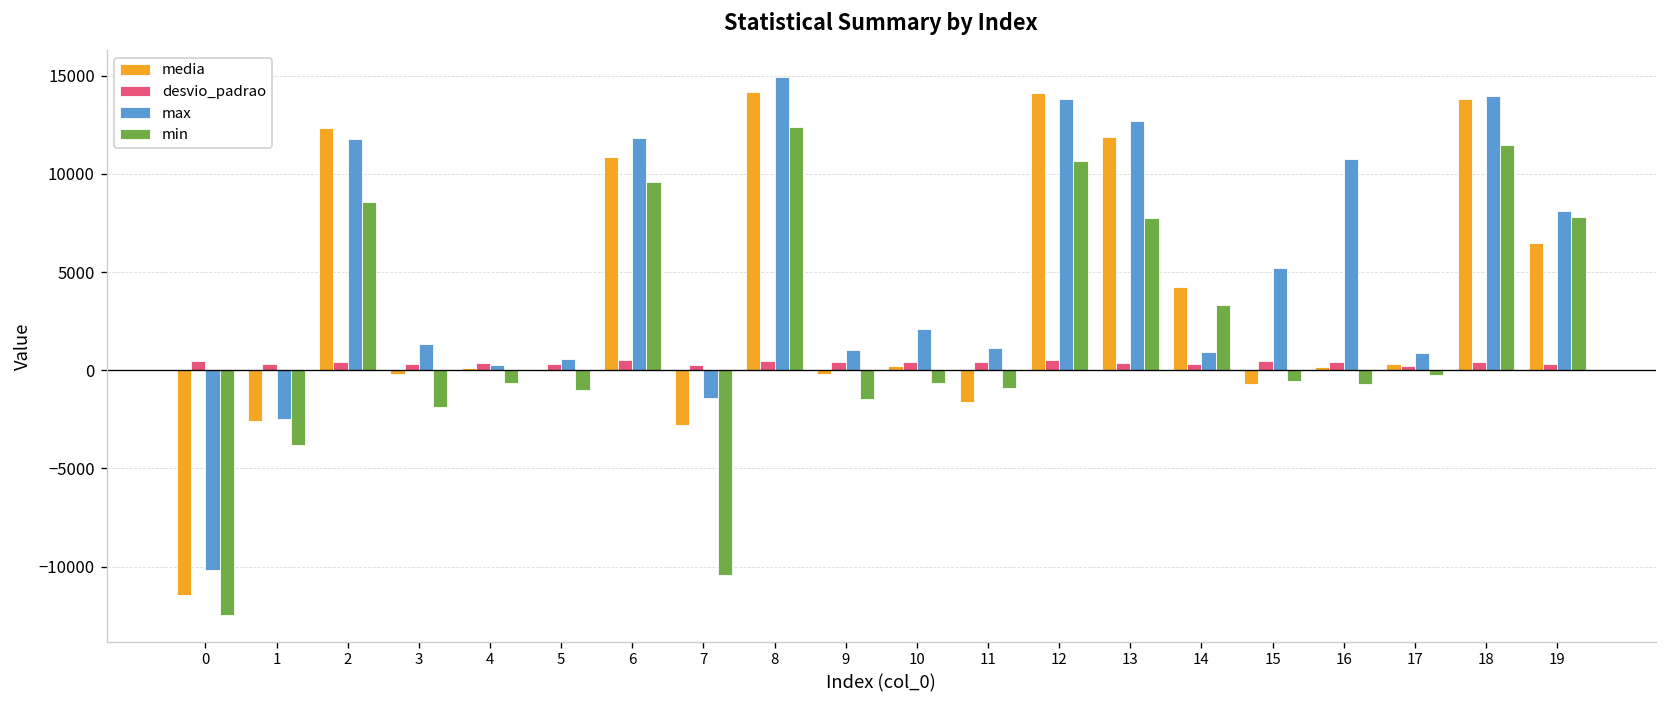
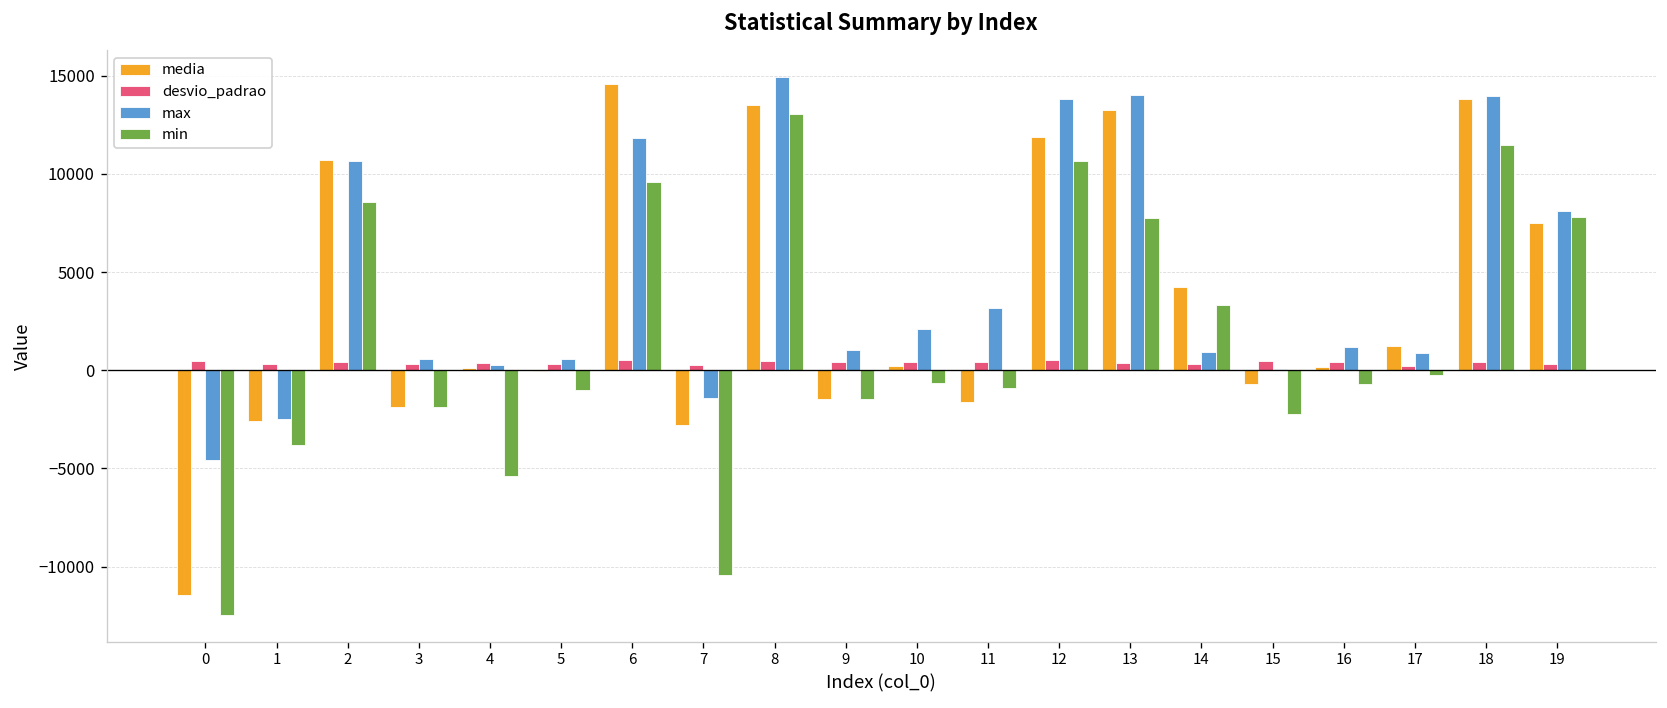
max, 0: -10200 -> -4600
media, 2: 12300 -> 10700
max, 2: 11800 -> 10600
media, 3: -200 -> -1900
max, 3: 1300 -> 600
min, 4: -700 -> -5400
media, 6: 10900 -> 14600
media, 8: 14200 -> 13500
min, 8: 12400 -> 13100
media, 9: -200 -> -1500
max, 11: 1200 -> 3200
media, 12: 14100 -> 11900
media, 13: 11900 -> 13200
max, 13: 12700 -> 14000
max, 15: 5200 -> 100
min, 15: -600 -> -2200
max, 16: 10800 -> 1200
media, 17: 300 -> 1200
media, 19: 6500 -> 7500
